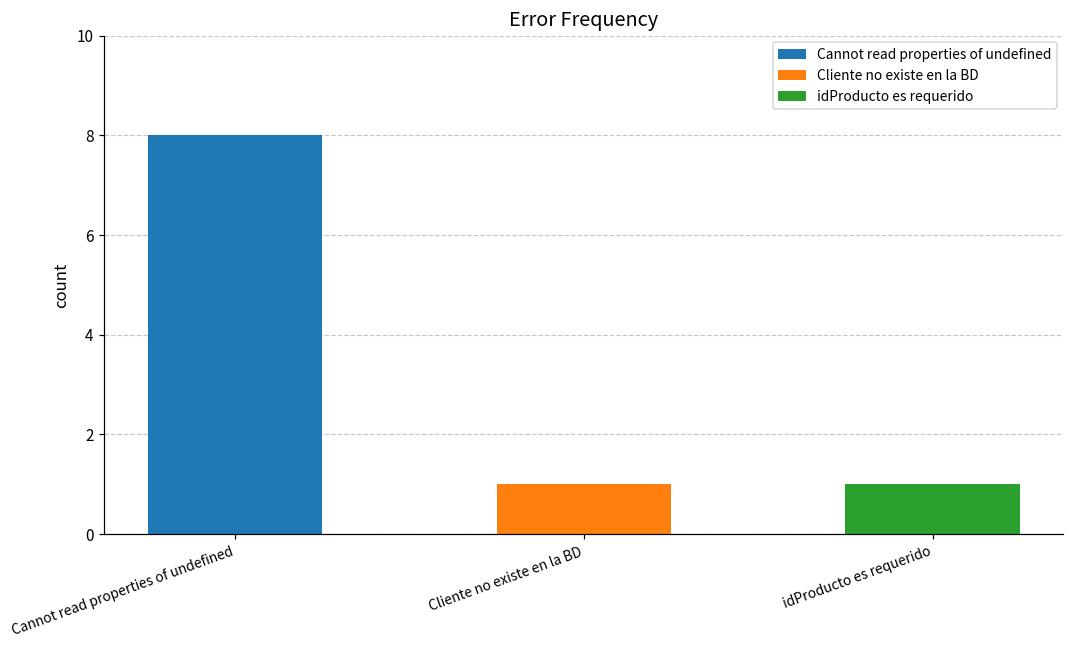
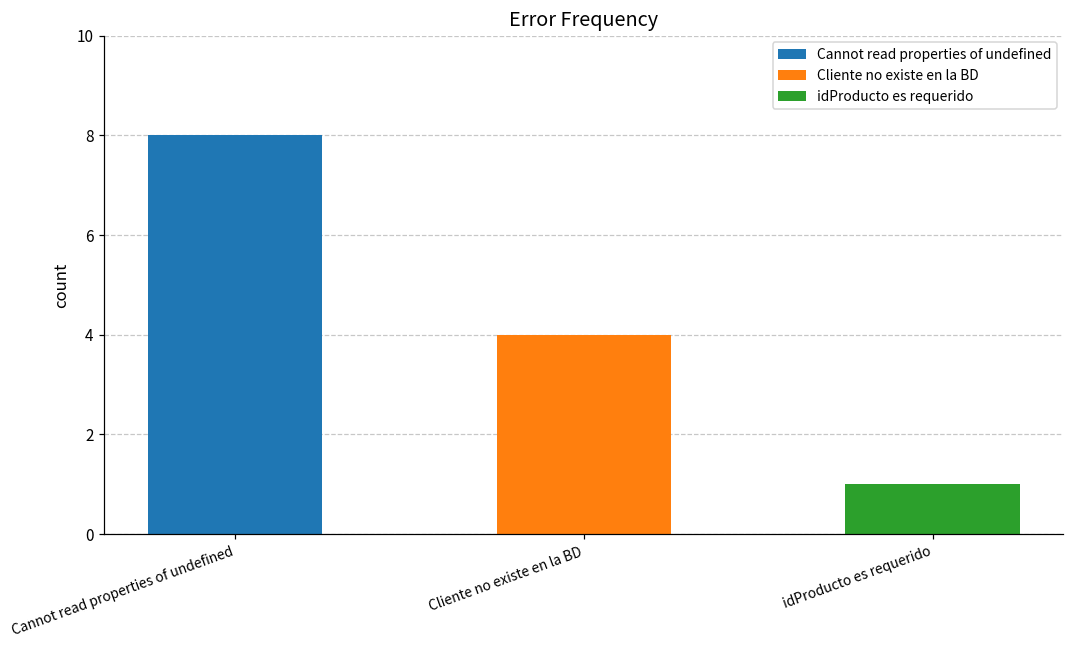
Cliente no existe en la BD, Cliente no existe en la BD: 1 -> 4
